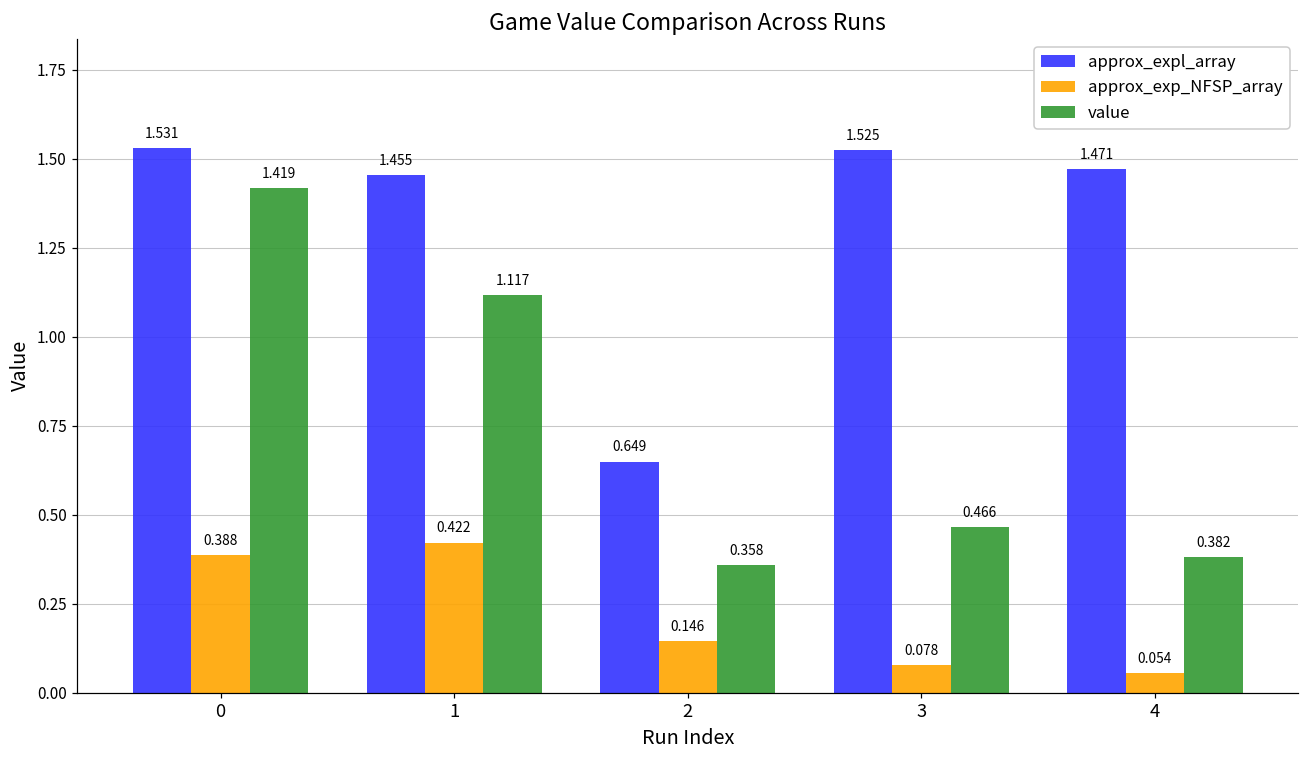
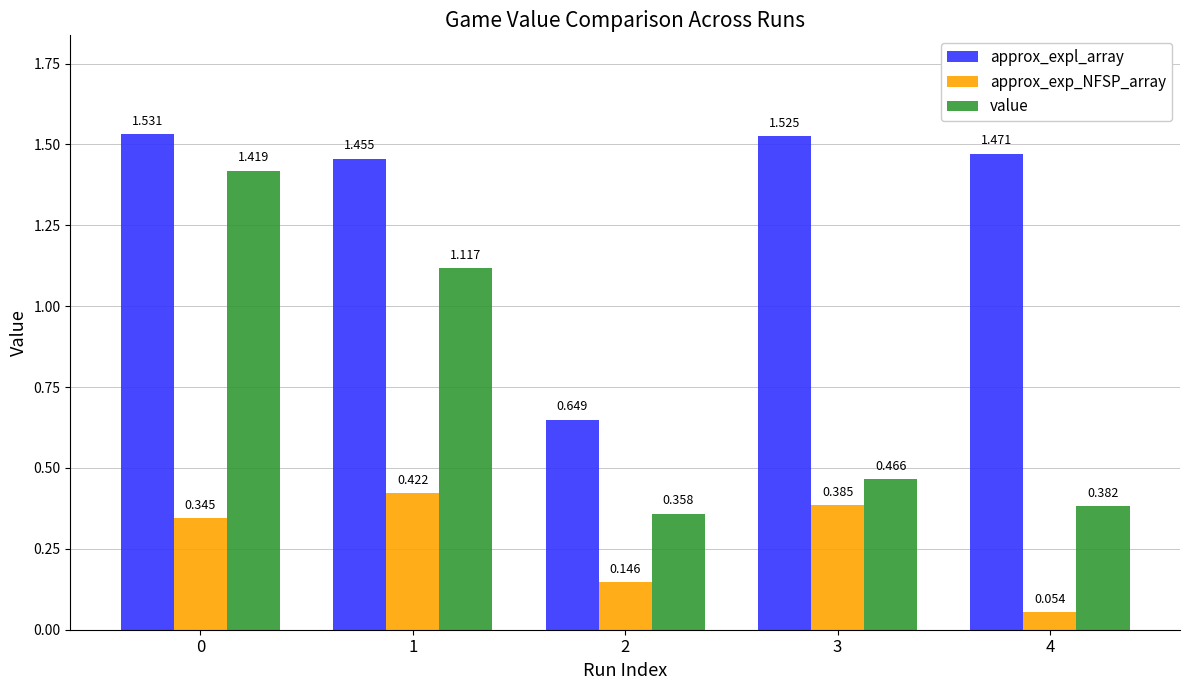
approx_exp_NFSP_array, 0: 0.388 -> 0.345
approx_exp_NFSP_array, 3: 0.078 -> 0.385
